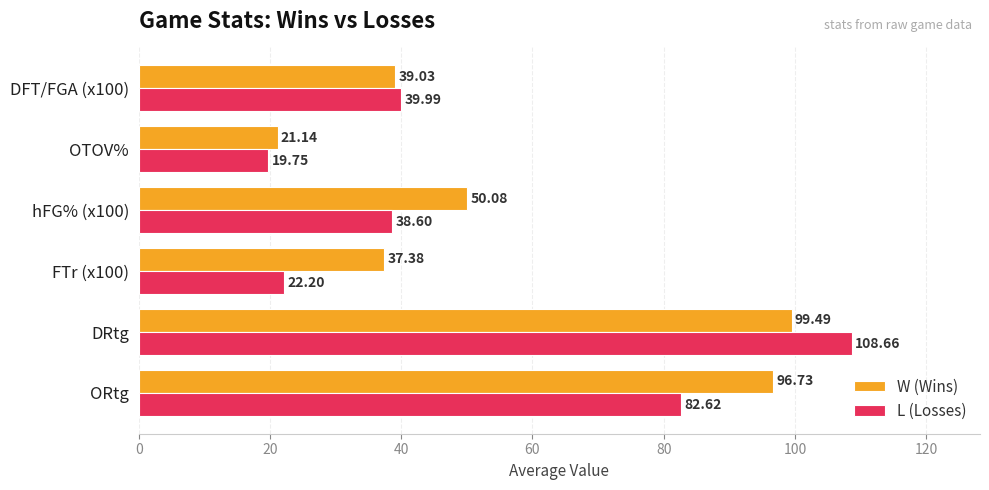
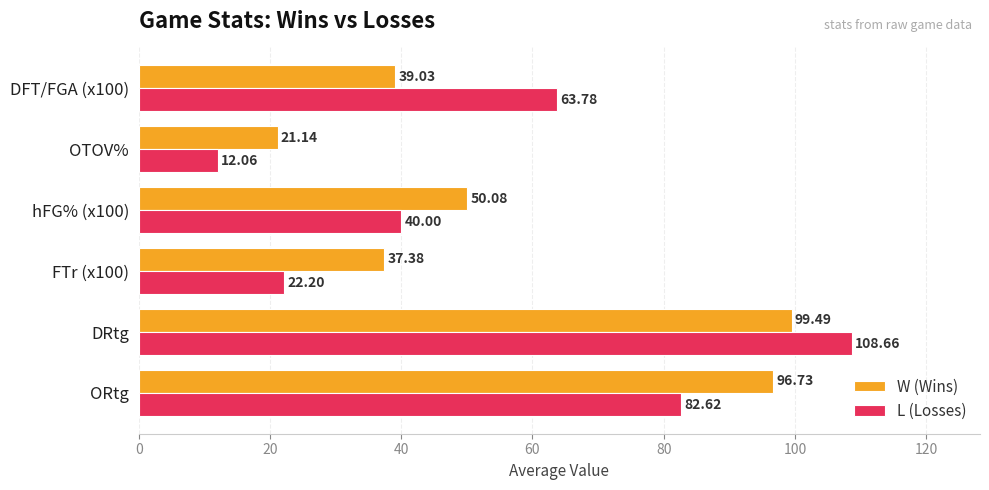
L (Losses), DFT/FGA (x100): 39.99 -> 63.78
L (Losses), OTOV%: 19.75 -> 12.06
L (Losses), hFG% (x100): 38.60 -> 40.00
